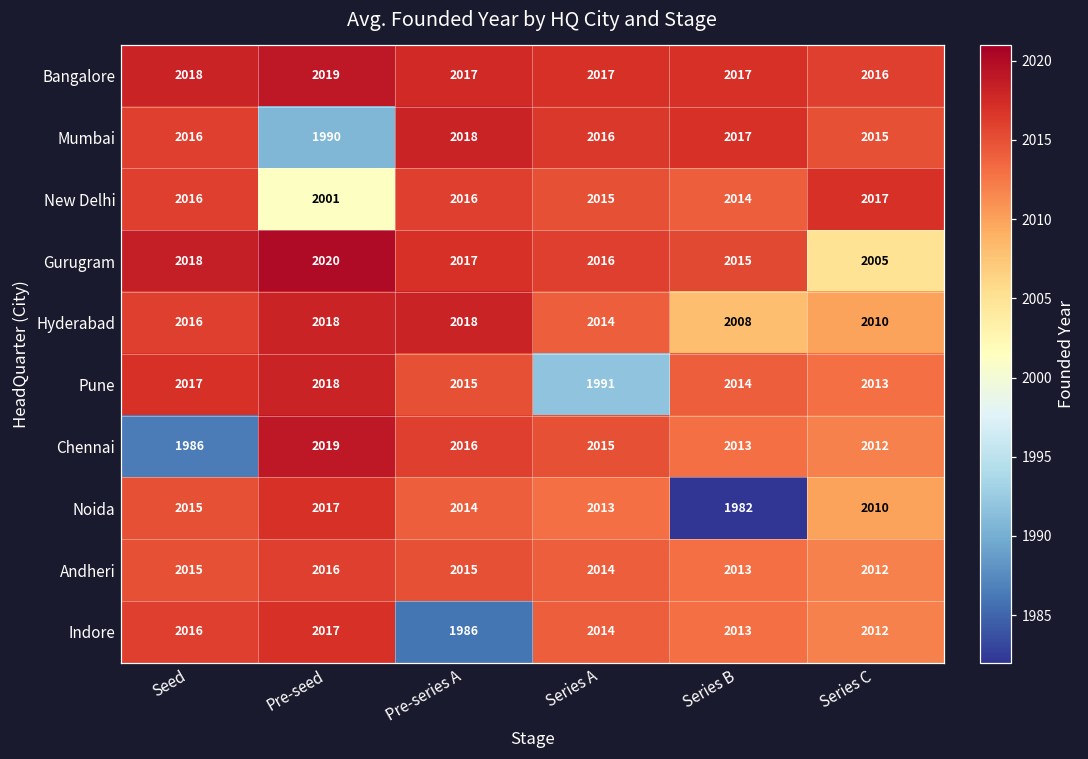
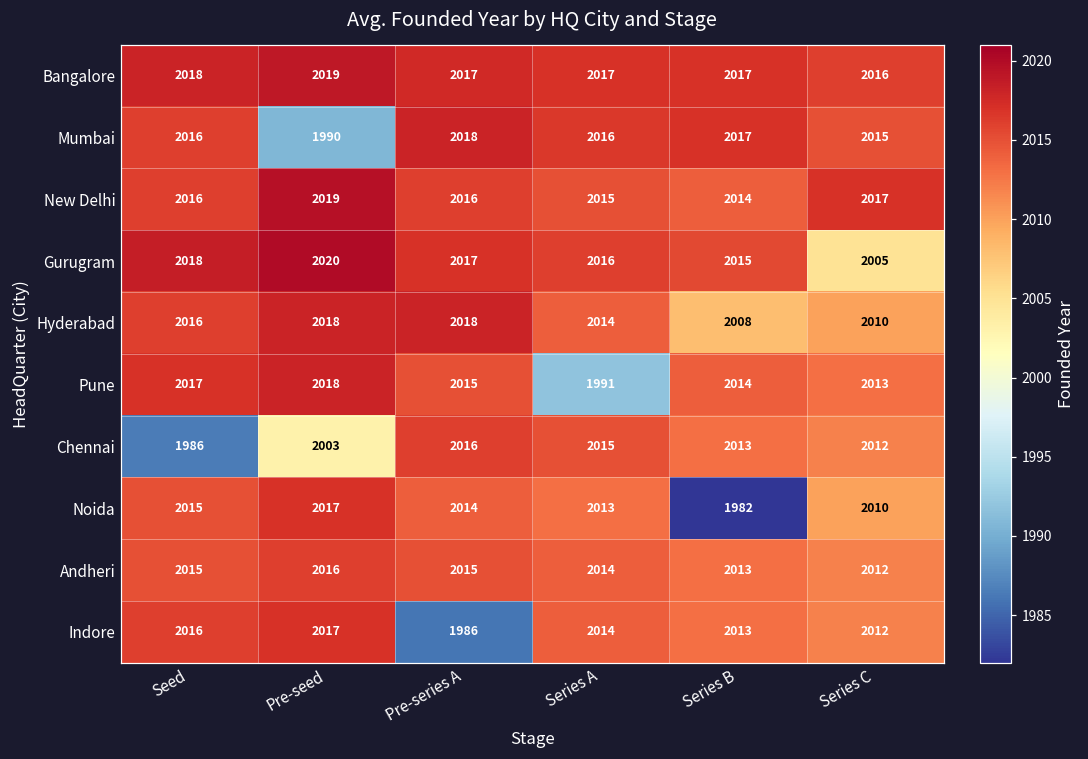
New Delhi, Pre-seed: 2001 -> 2019
Chennai, Pre-seed: 2019 -> 2003
